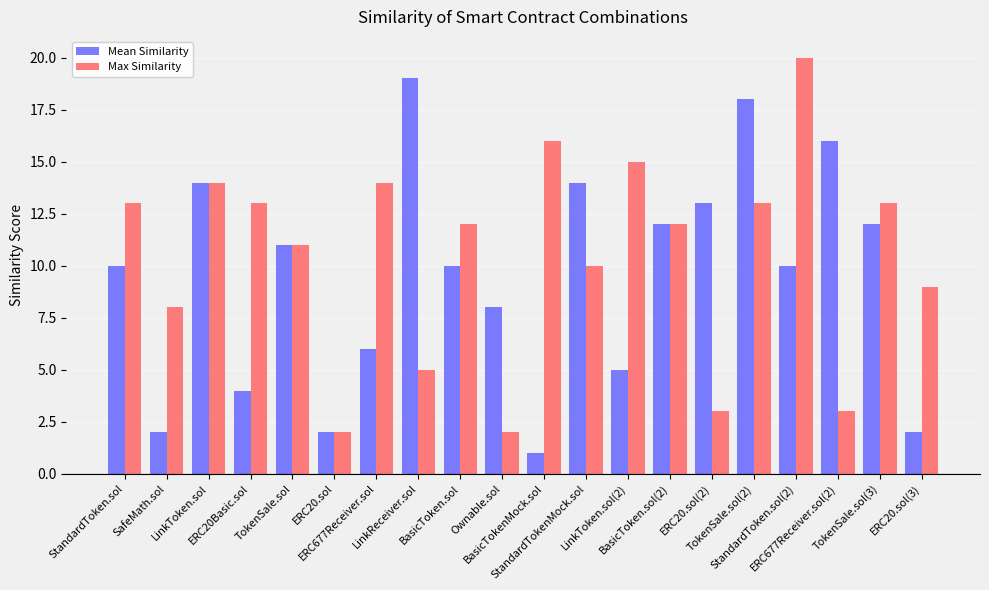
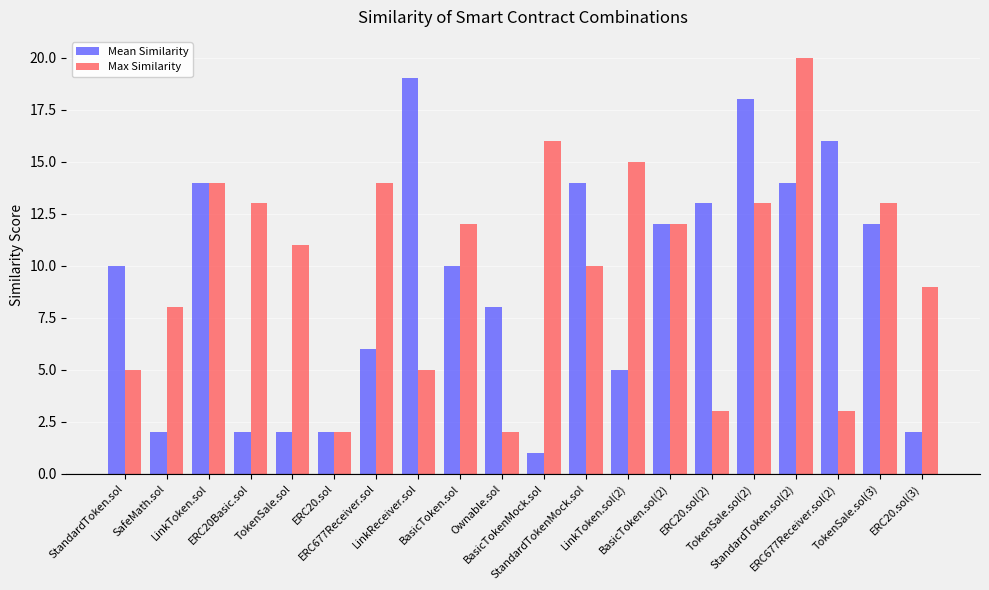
Max Similarity, StandardToken.sol: 13 -> 5
Mean Similarity, ERC20Basic.sol: 4 -> 2
Mean Similarity, TokenSale.sol: 11 -> 2
Mean Similarity, StandardToken.sol(2): 10 -> 14
